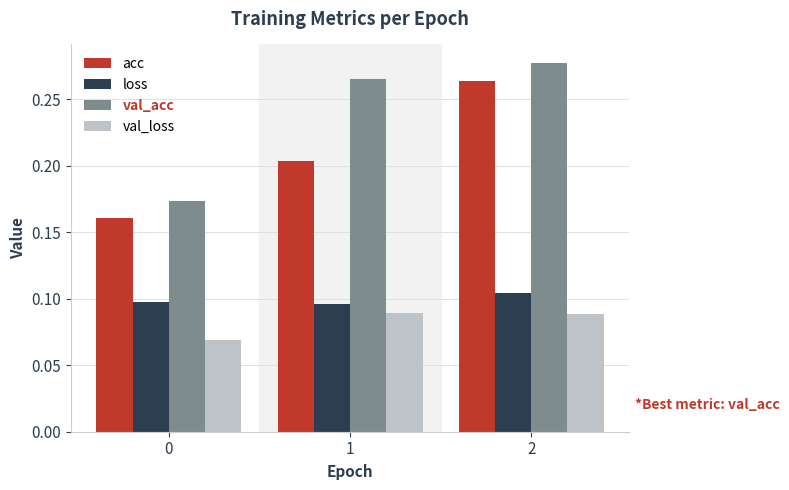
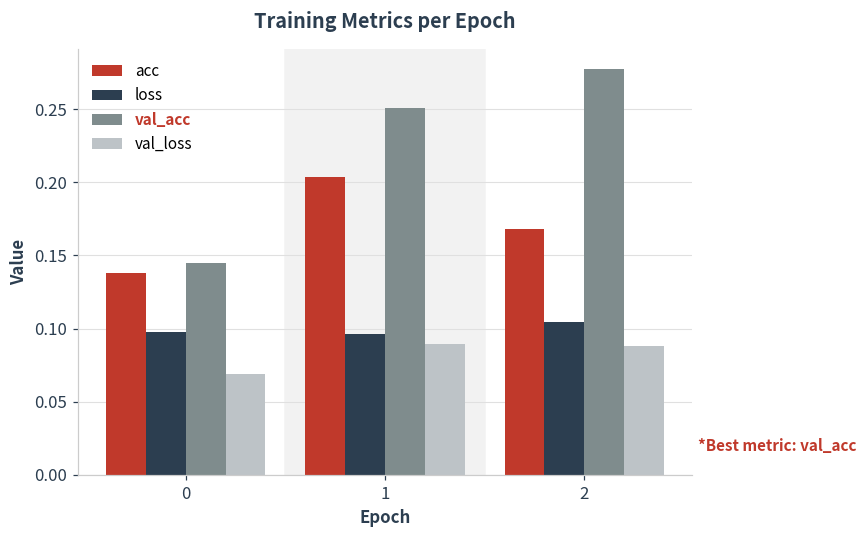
acc, 0: 0.161 -> 0.138
val_acc, 0: 0.173 -> 0.145
val_acc, 1: 0.265 -> 0.251
acc, 2: 0.264 -> 0.168
